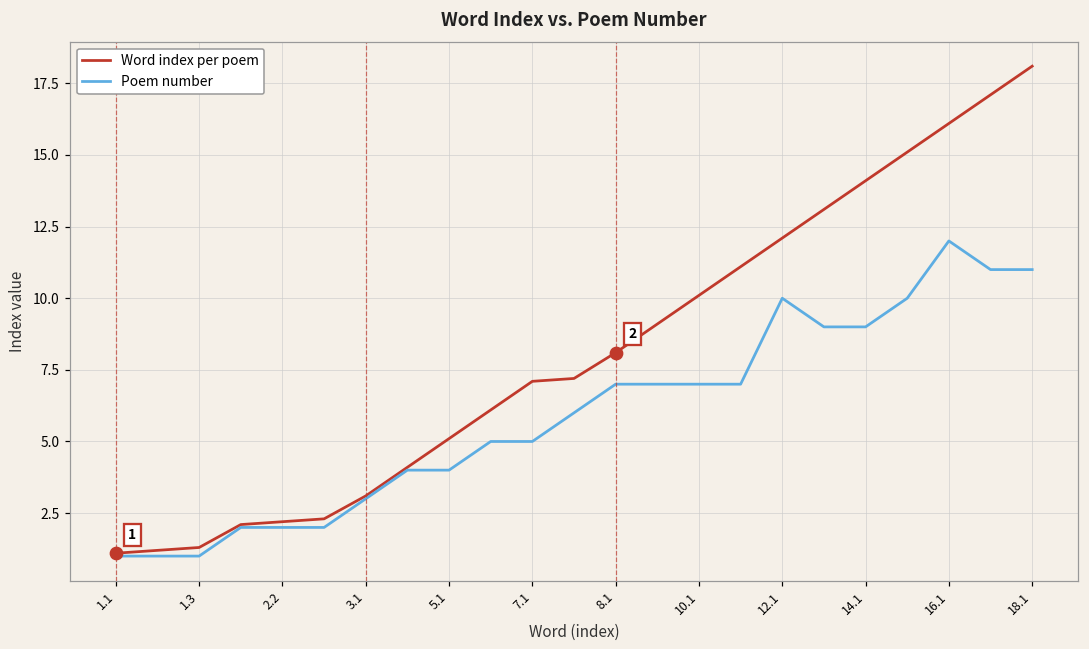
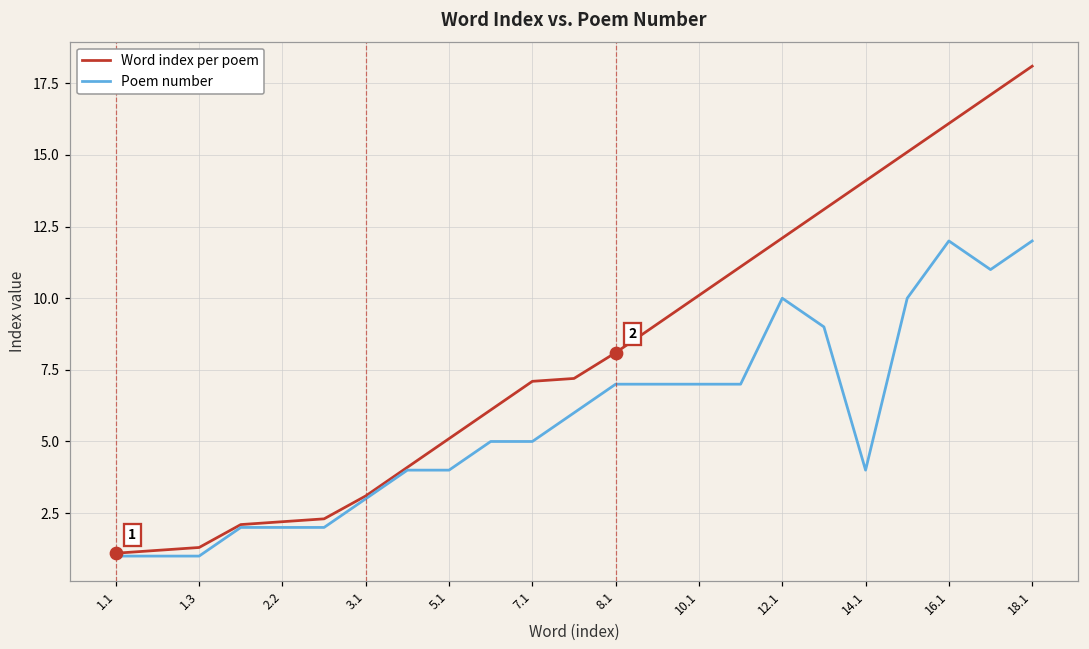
Poem number, 14.1: 9 -> 4
Poem number, 18.1: 11 -> 12
